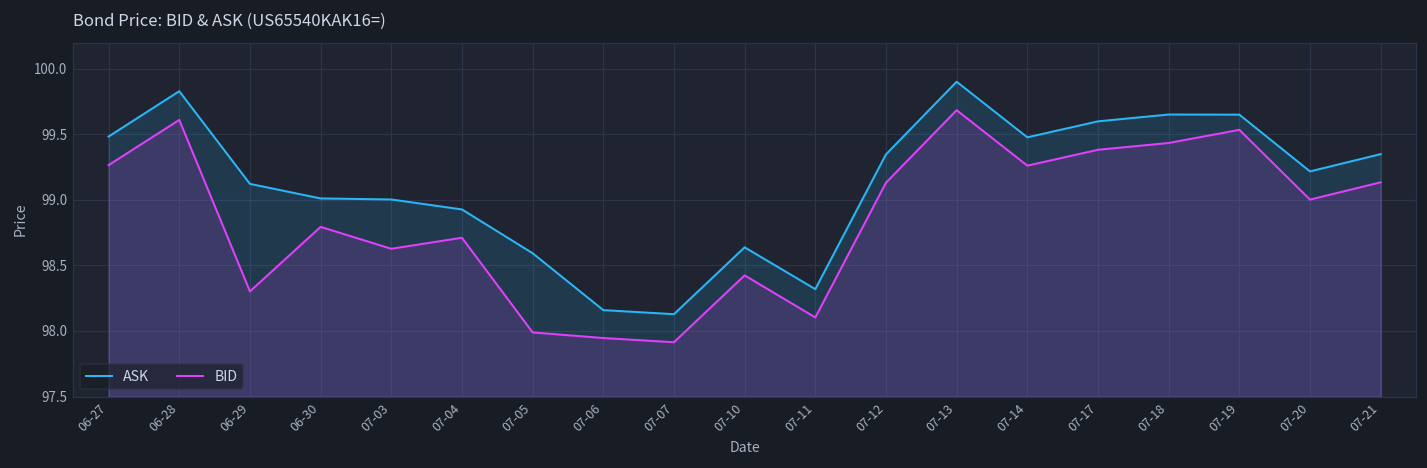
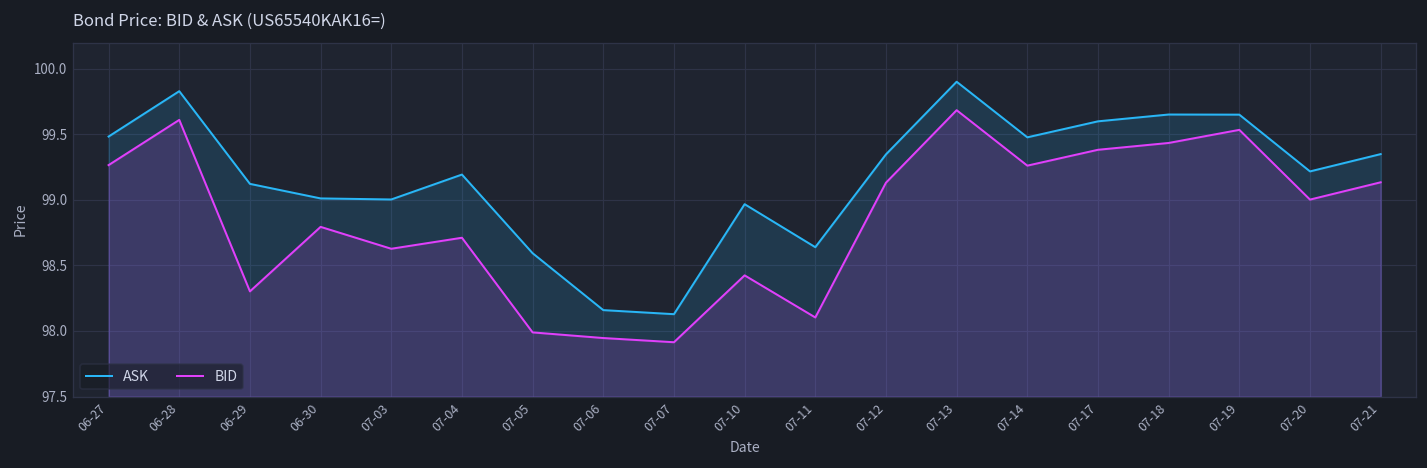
ASK, 07-04: 98.93 -> 99.19
ASK, 07-10: 98.64 -> 98.97
ASK, 07-11: 98.32 -> 98.64
